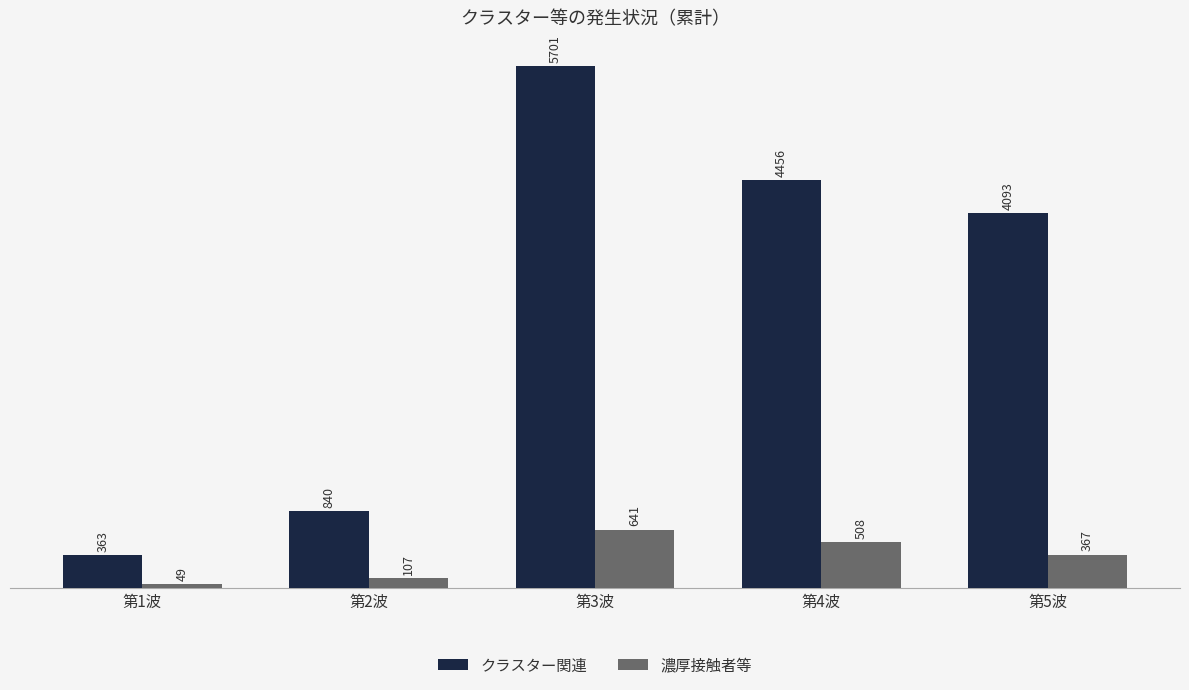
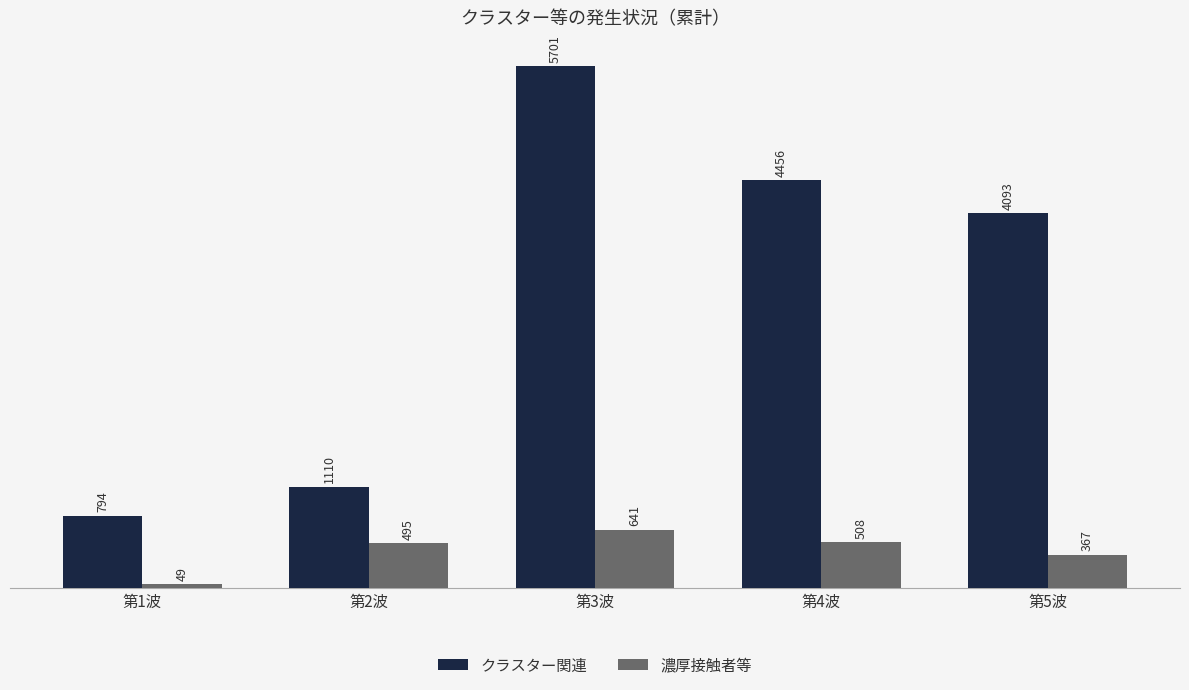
クラスター関連, 第1波: 363 -> 794
クラスター関連, 第2波: 840 -> 1110
濃厚接触者等, 第2波: 107 -> 495
